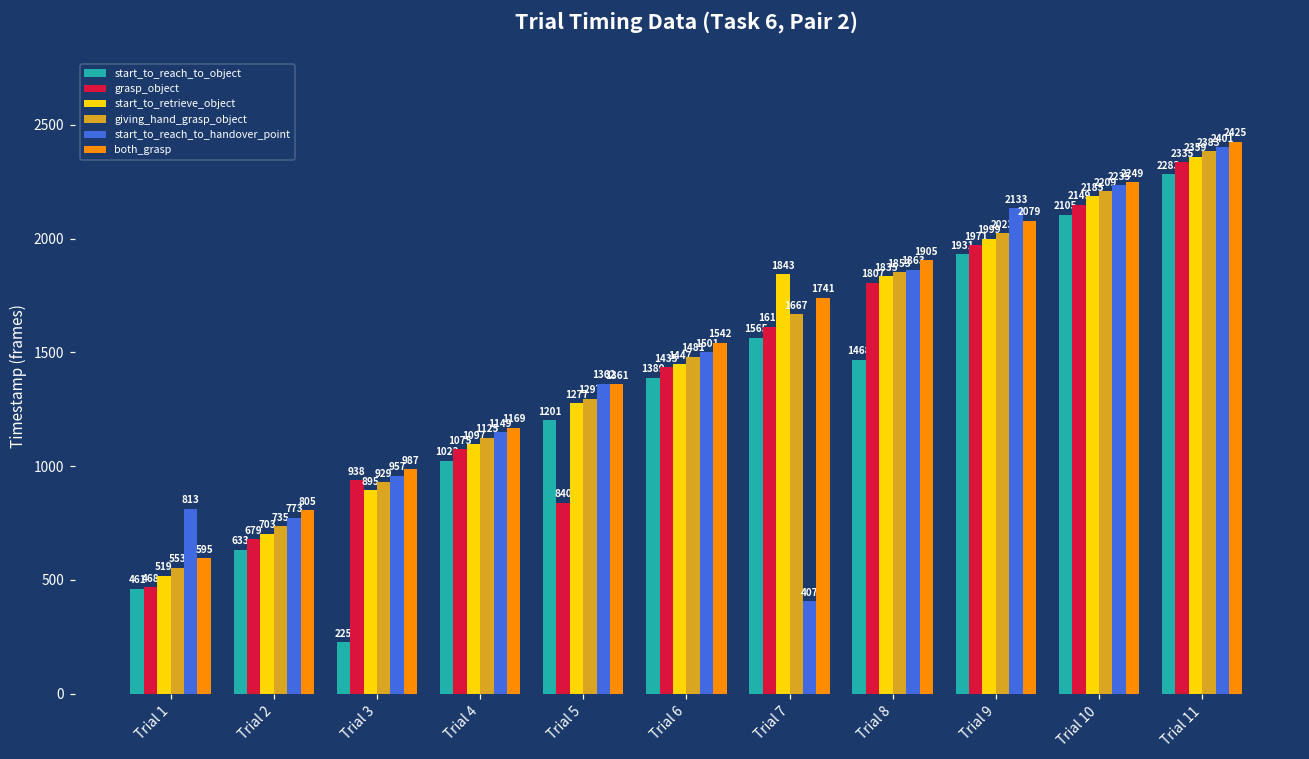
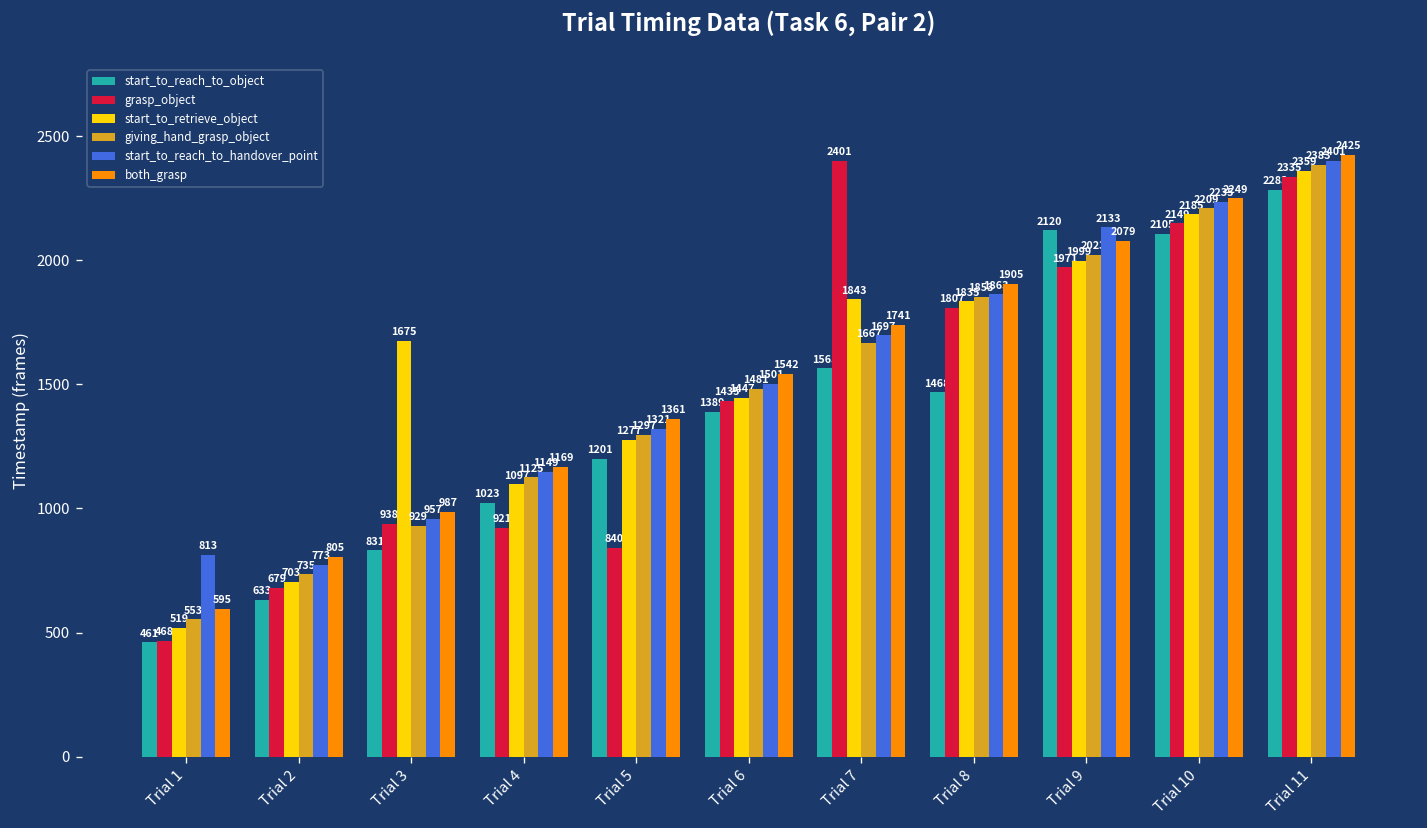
start_to_reach_to_object, Trial 3: 225 -> 831
start_to_retrieve_object, Trial 3: 895 -> 1675
grasp_object, Trial 4: 1075 -> 921
start_to_reach_to_handover_point, Trial 5: 1362 -> 1321
grasp_object, Trial 7: 1613 -> 2401
start_to_reach_to_handover_point, Trial 7: 407 -> 1697
start_to_reach_to_object, Trial 9: 1931 -> 2120
